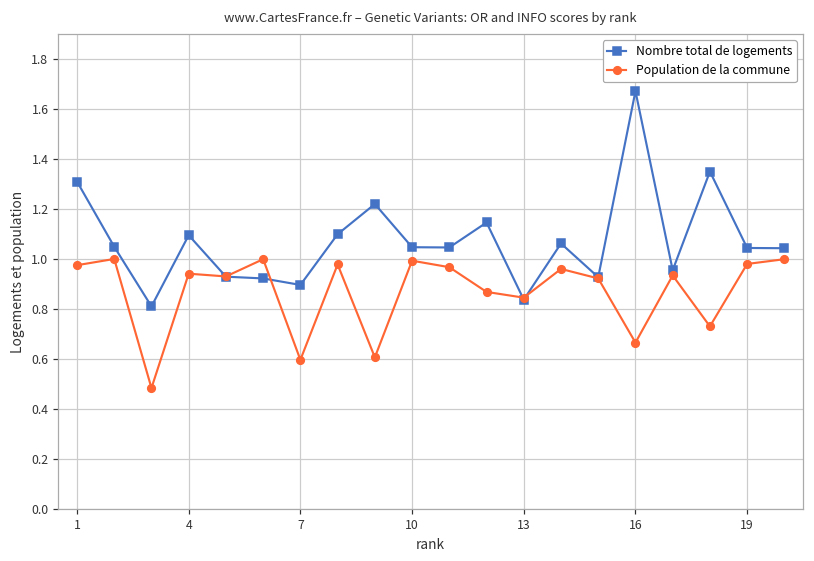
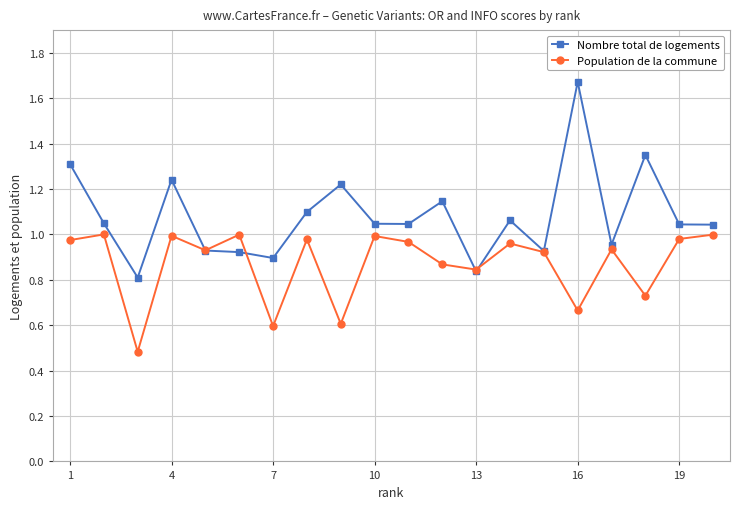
Nombre total de logements, 4: 1.10 -> 1.24
Population de la commune, 4: 0.94 -> 0.99
